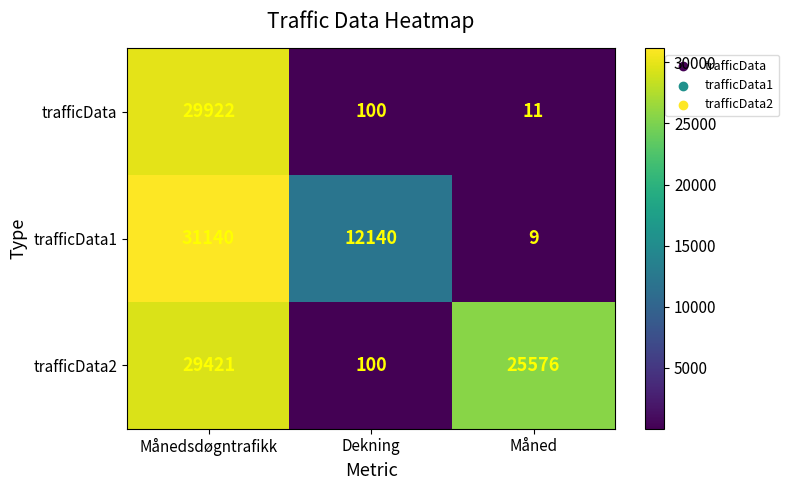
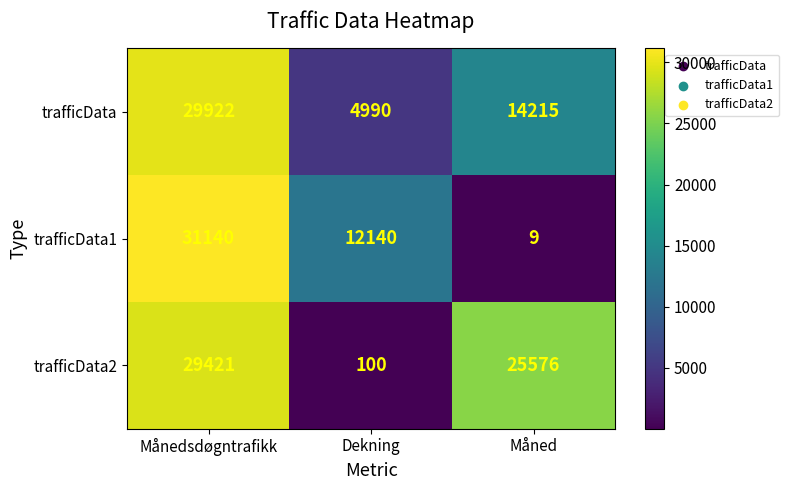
trafficData, Dekning: 100 -> 4990
trafficData, Måned: 11 -> 14215
